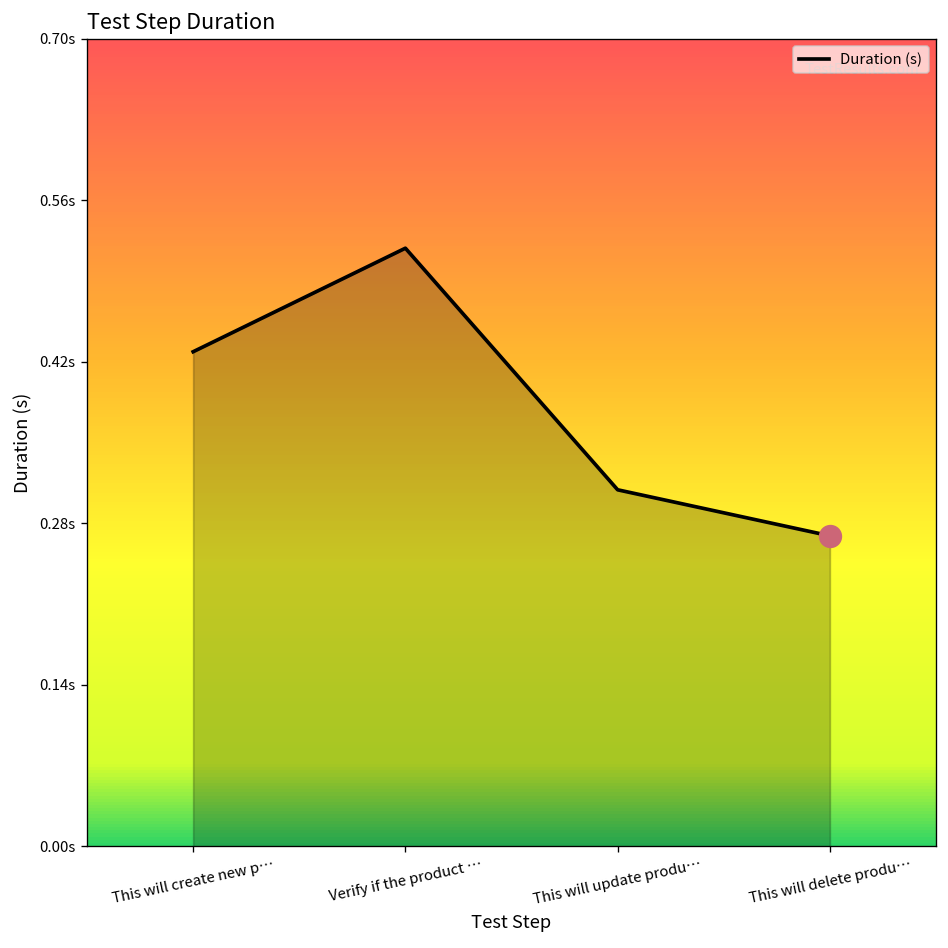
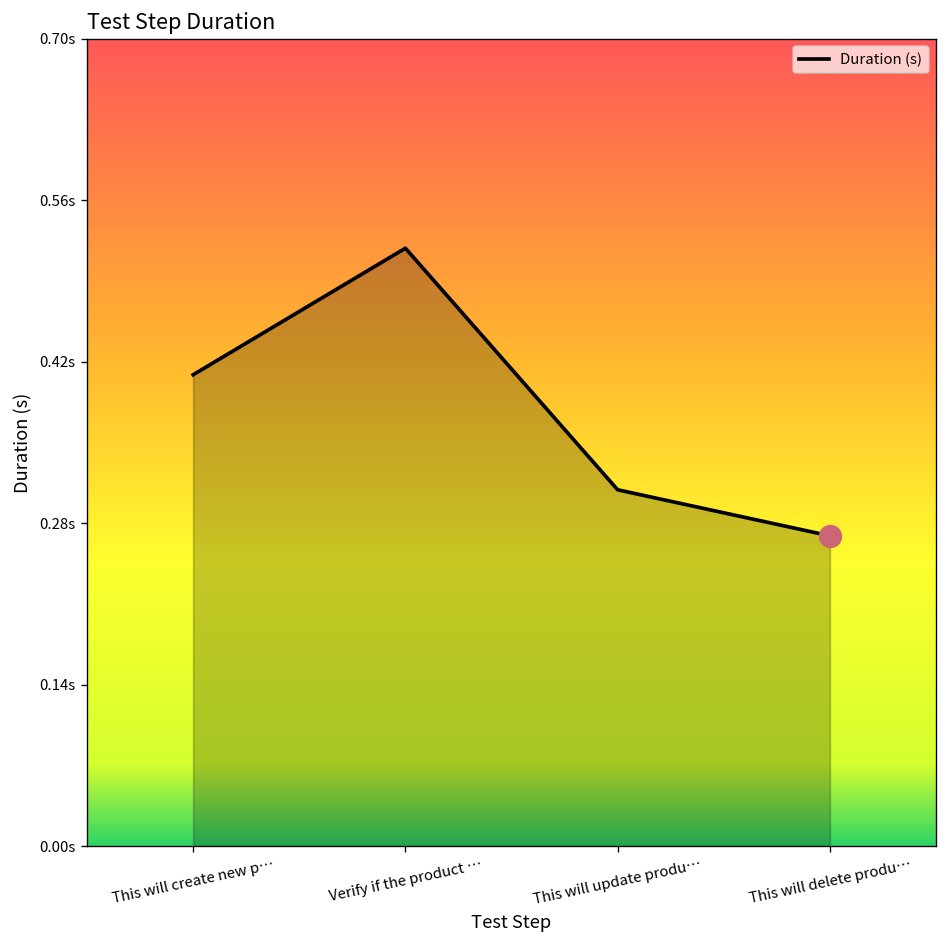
Duration (s), This will create new p…: 0.43s -> 0.41s
